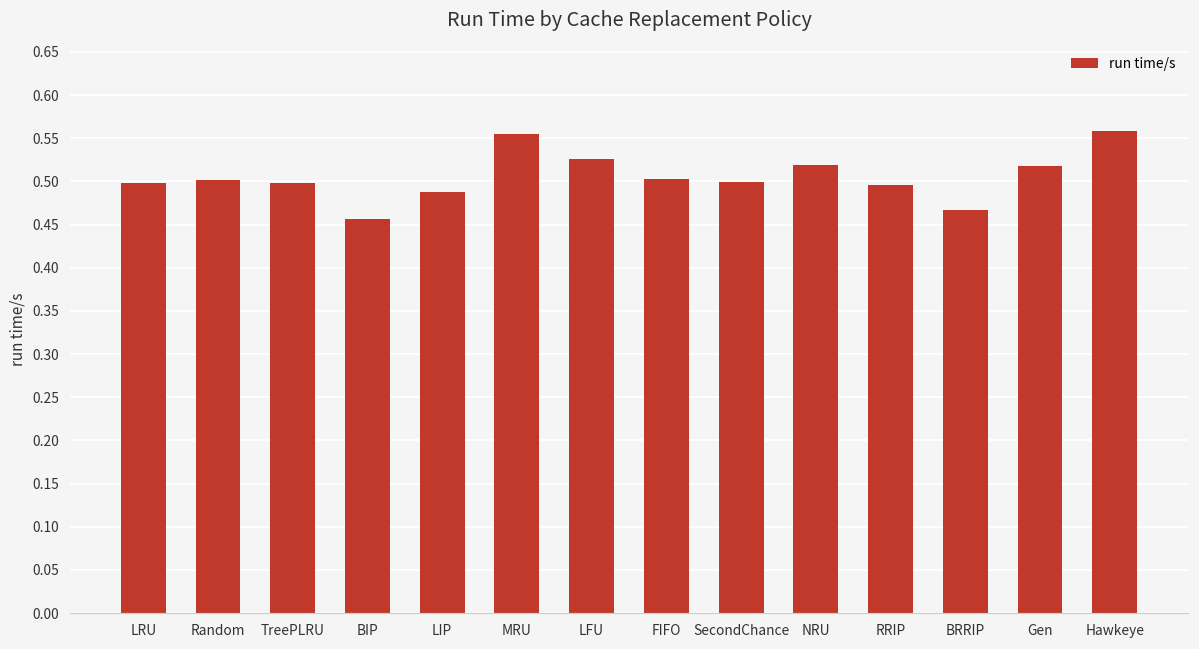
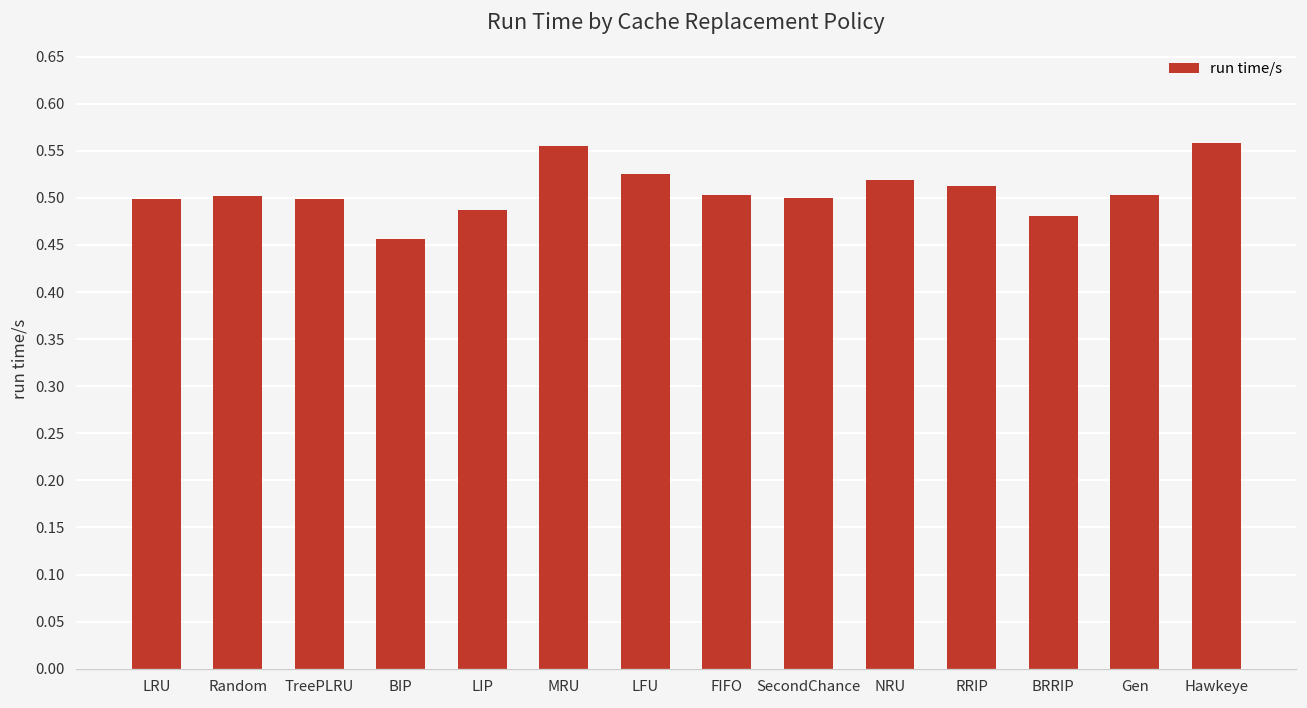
RRIP: 0.50 -> 0.51
BRRIP: 0.47 -> 0.48
Gen: 0.52 -> 0.50
